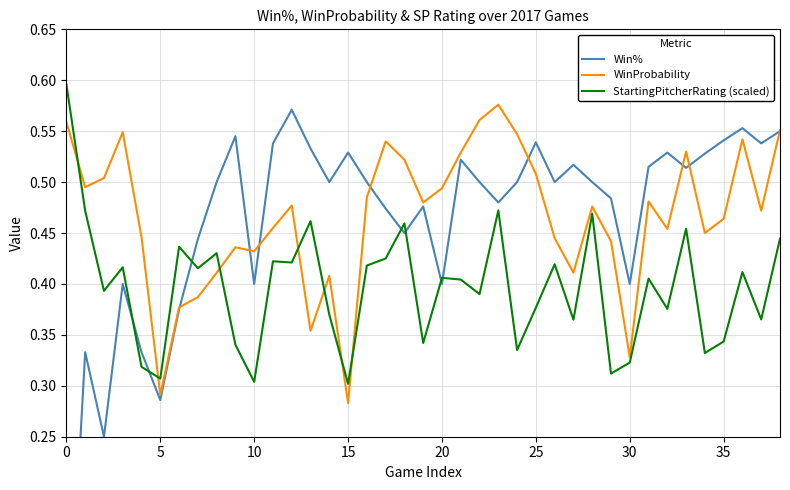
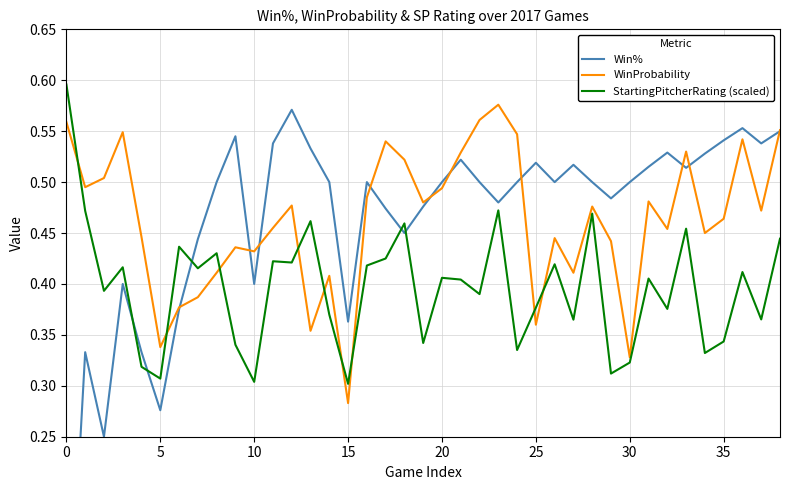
Win%, 5: 0.286 -> 0.276
WinProbability, 5: 0.291 -> 0.338
Win%, 15: 0.529 -> 0.363
Win%, 20: 0.4 -> 0.5
Win%, 25: 0.539 -> 0.519
WinProbability, 25: 0.508 -> 0.360
Win%, 30: 0.4 -> 0.5
